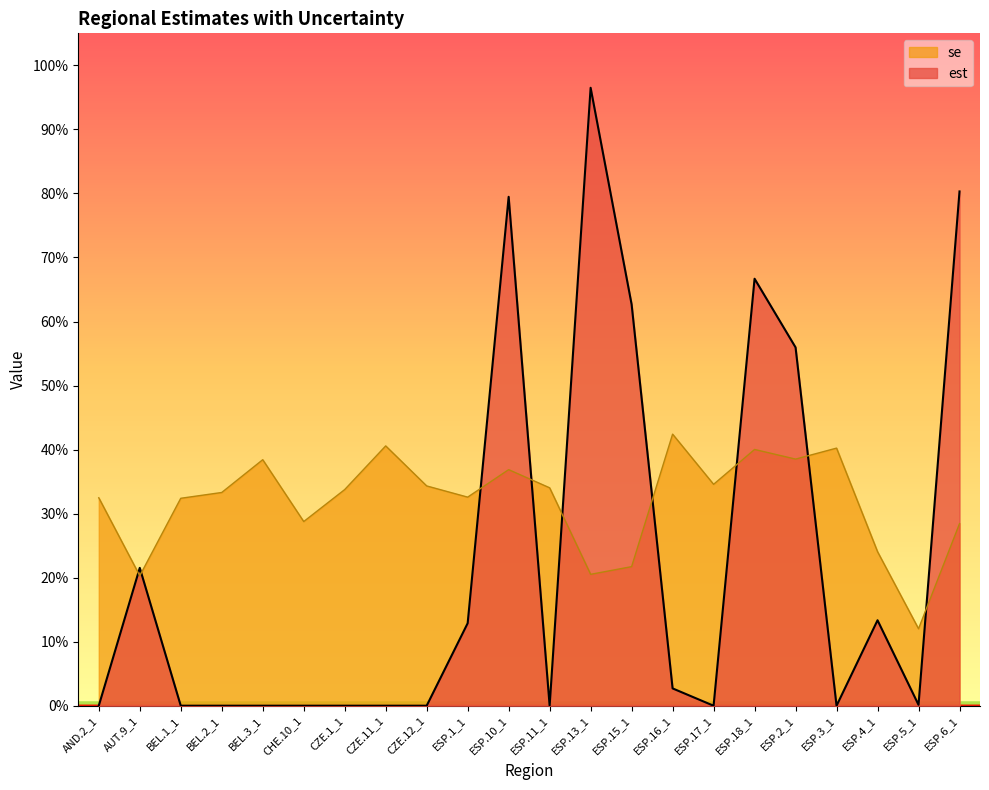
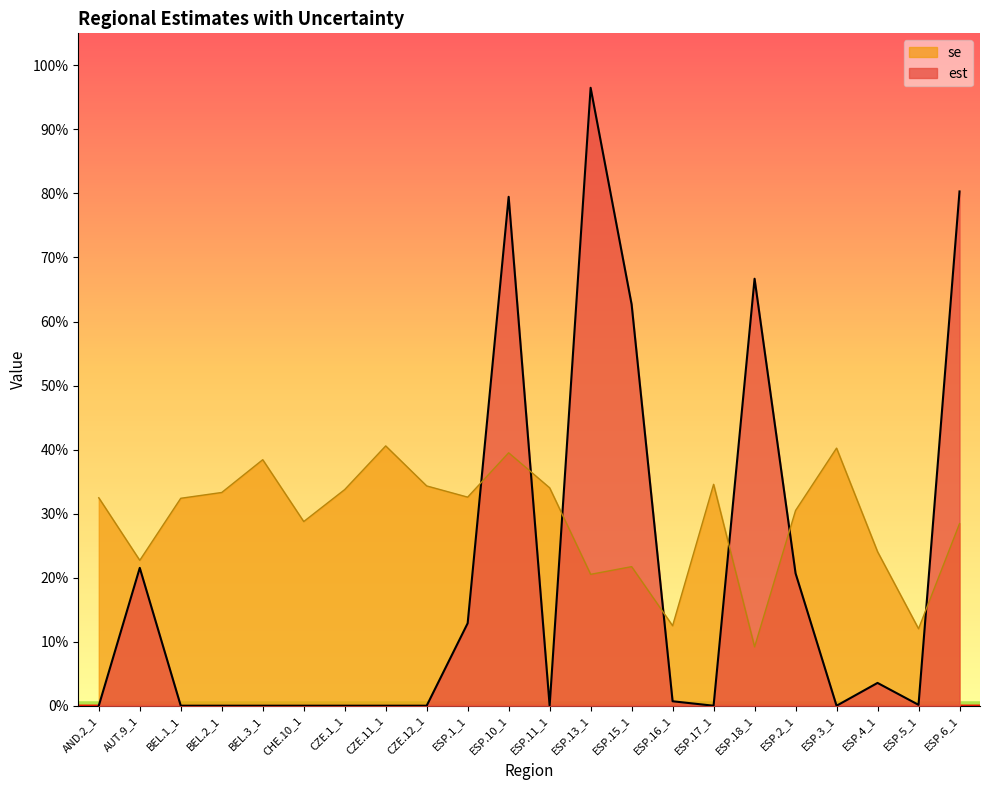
se, AUT.9_1: 20% -> 23%
se, ESP.10_1: 37% -> 40%
se, ESP.16_1: 42% -> 12%
est, ESP.16_1: 3% -> 1%
se, ESP.18_1: 40% -> 9%
se, ESP.2_1: 39% -> 30%
est, ESP.2_1: 56% -> 21%
est, ESP.4_1: 13% -> 4%
